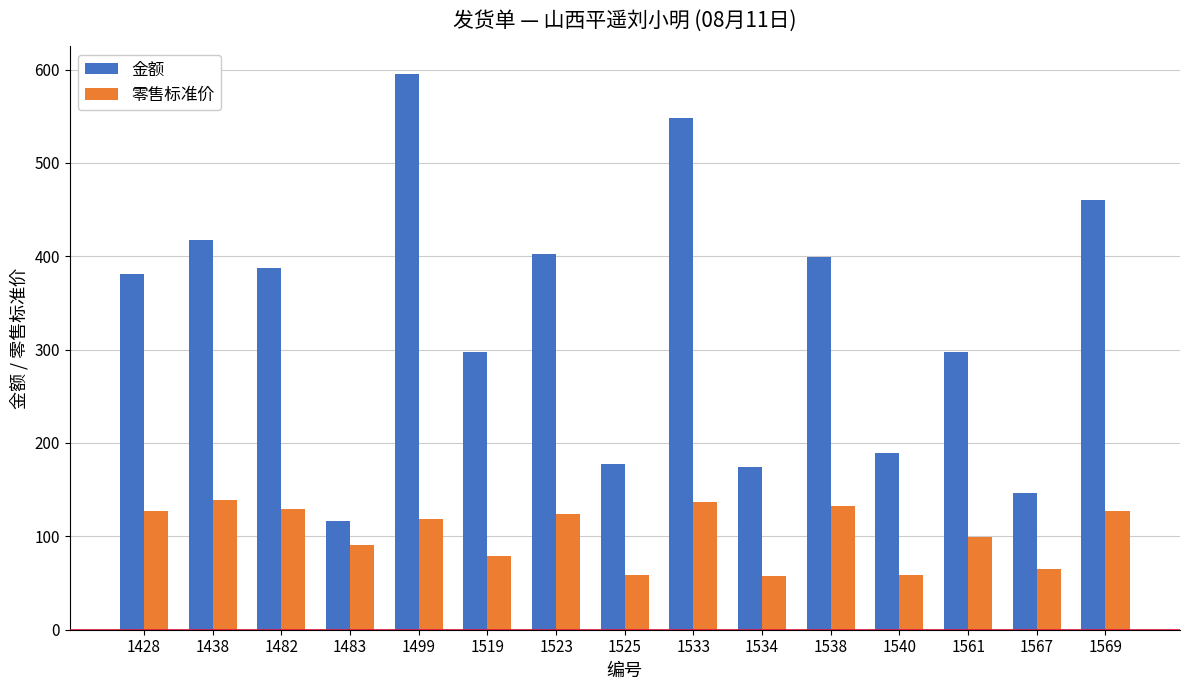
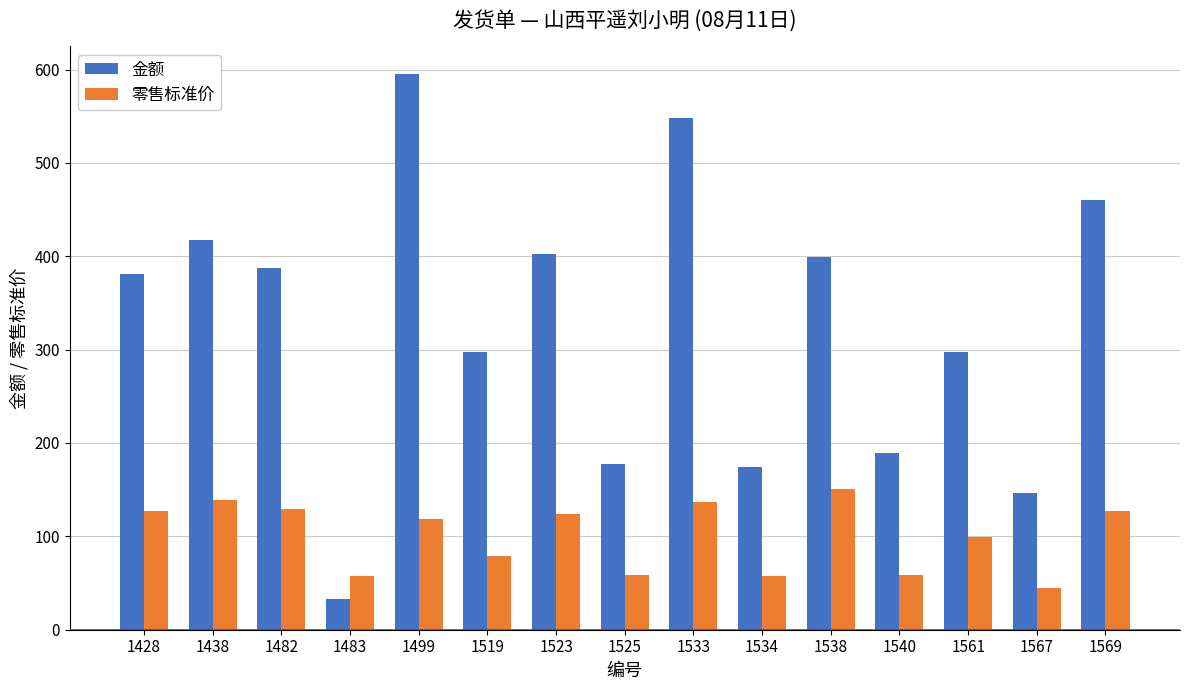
金额, 1483: 120 -> 30
零售标准价, 1483: 90 -> 60
零售标准价, 1538: 130 -> 150
零售标准价, 1567: 70 -> 50
